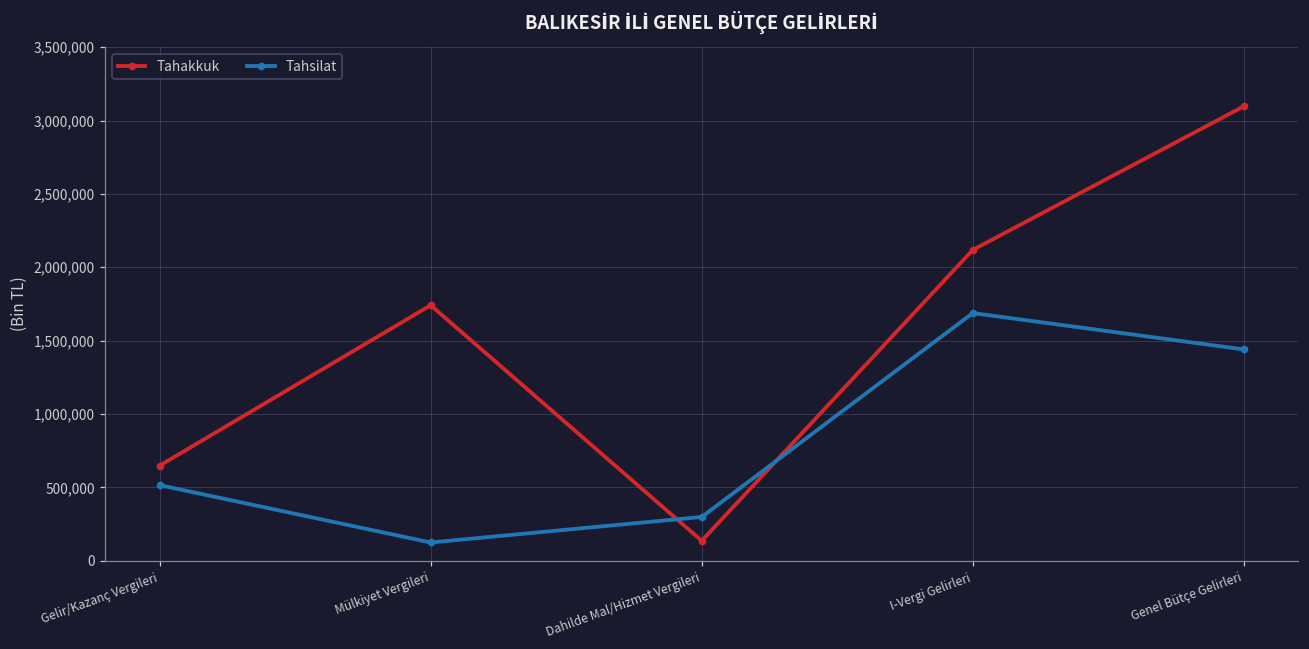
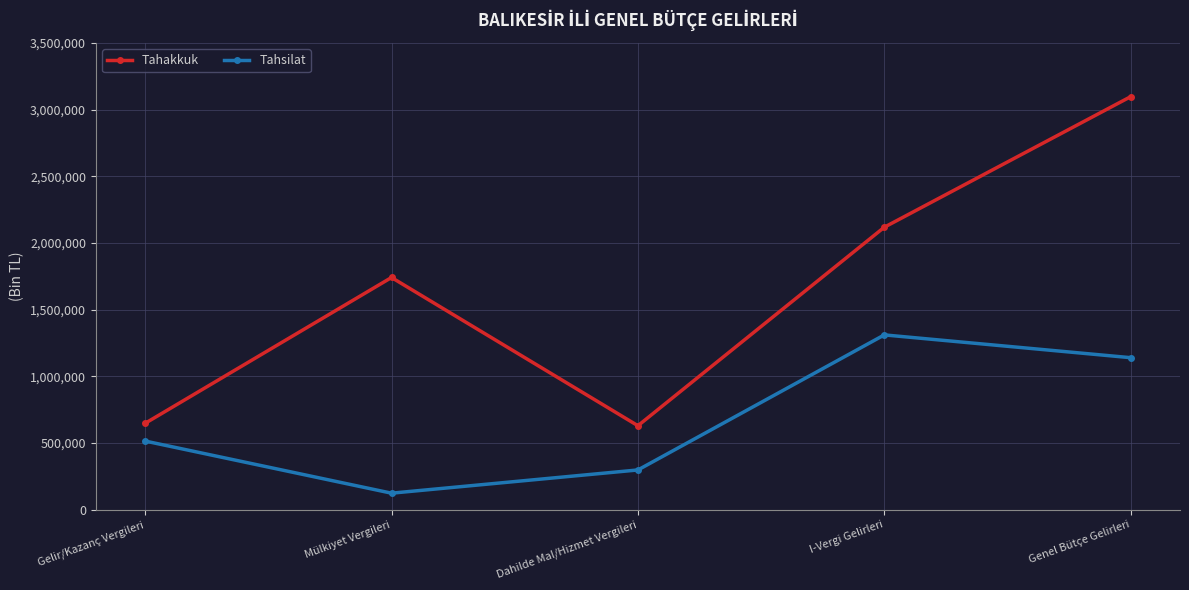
Tahakkuk, Dahilde Mal/Hizmet Vergileri: 140,000 -> 630,000
Tahsilat, I-Vergi Gelirleri: 1,690,000 -> 1,310,000
Tahsilat, Genel Bütçe Gelirleri: 1,440,000 -> 1,140,000
